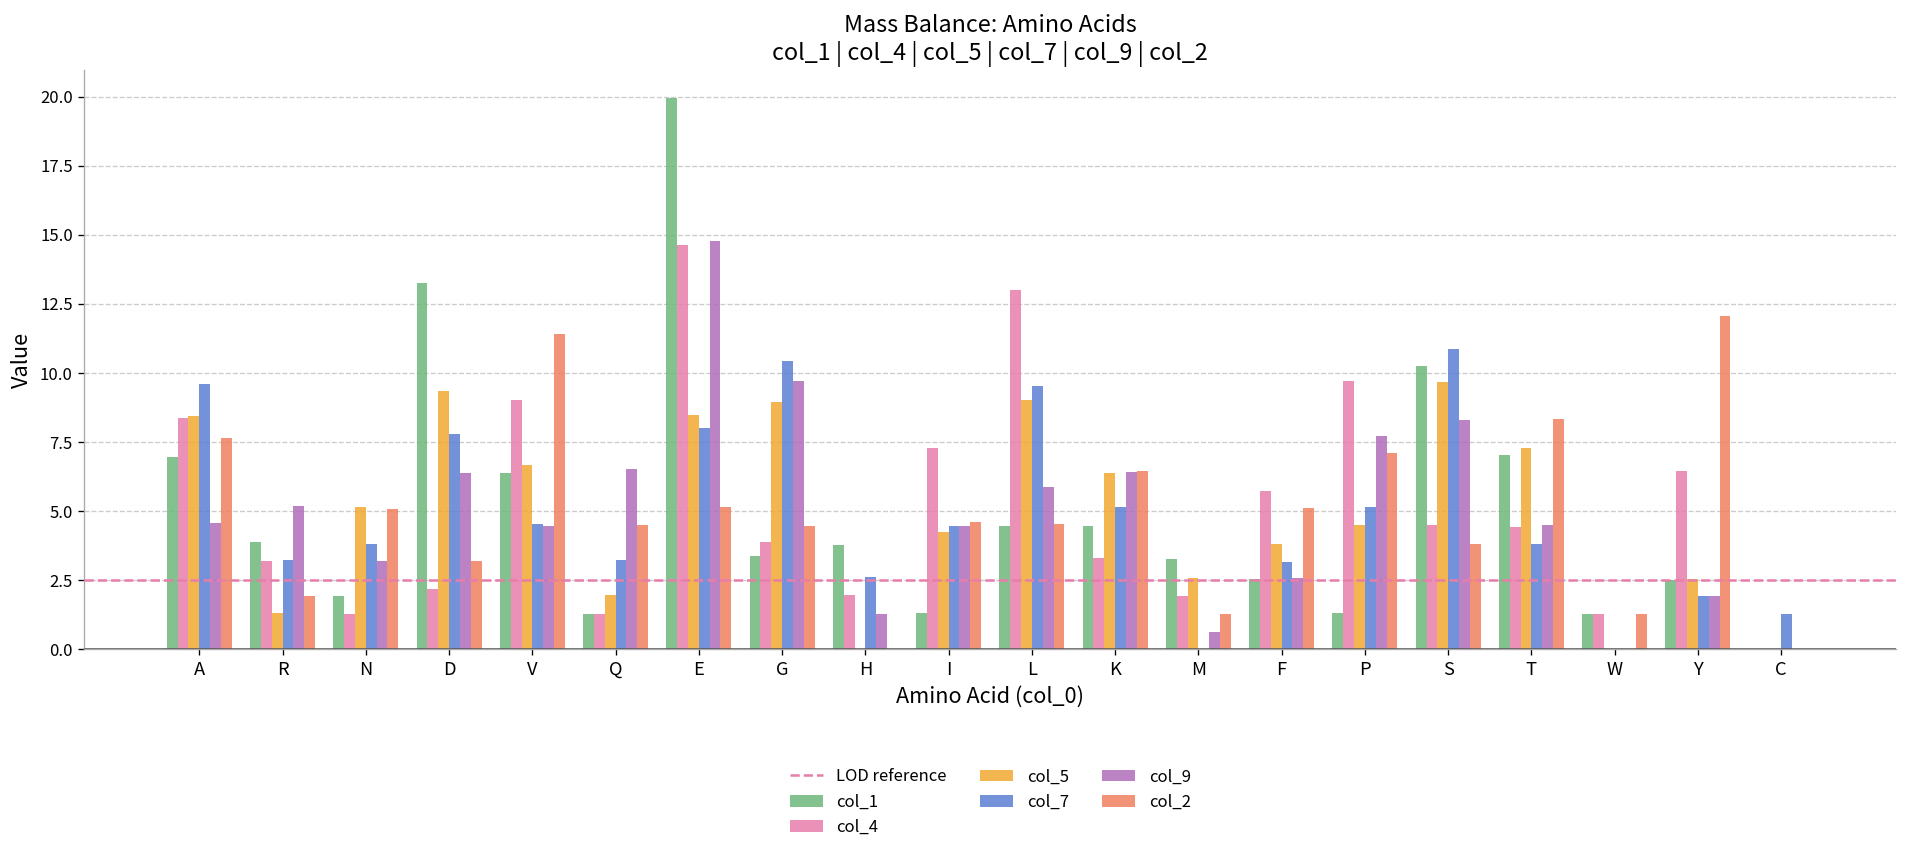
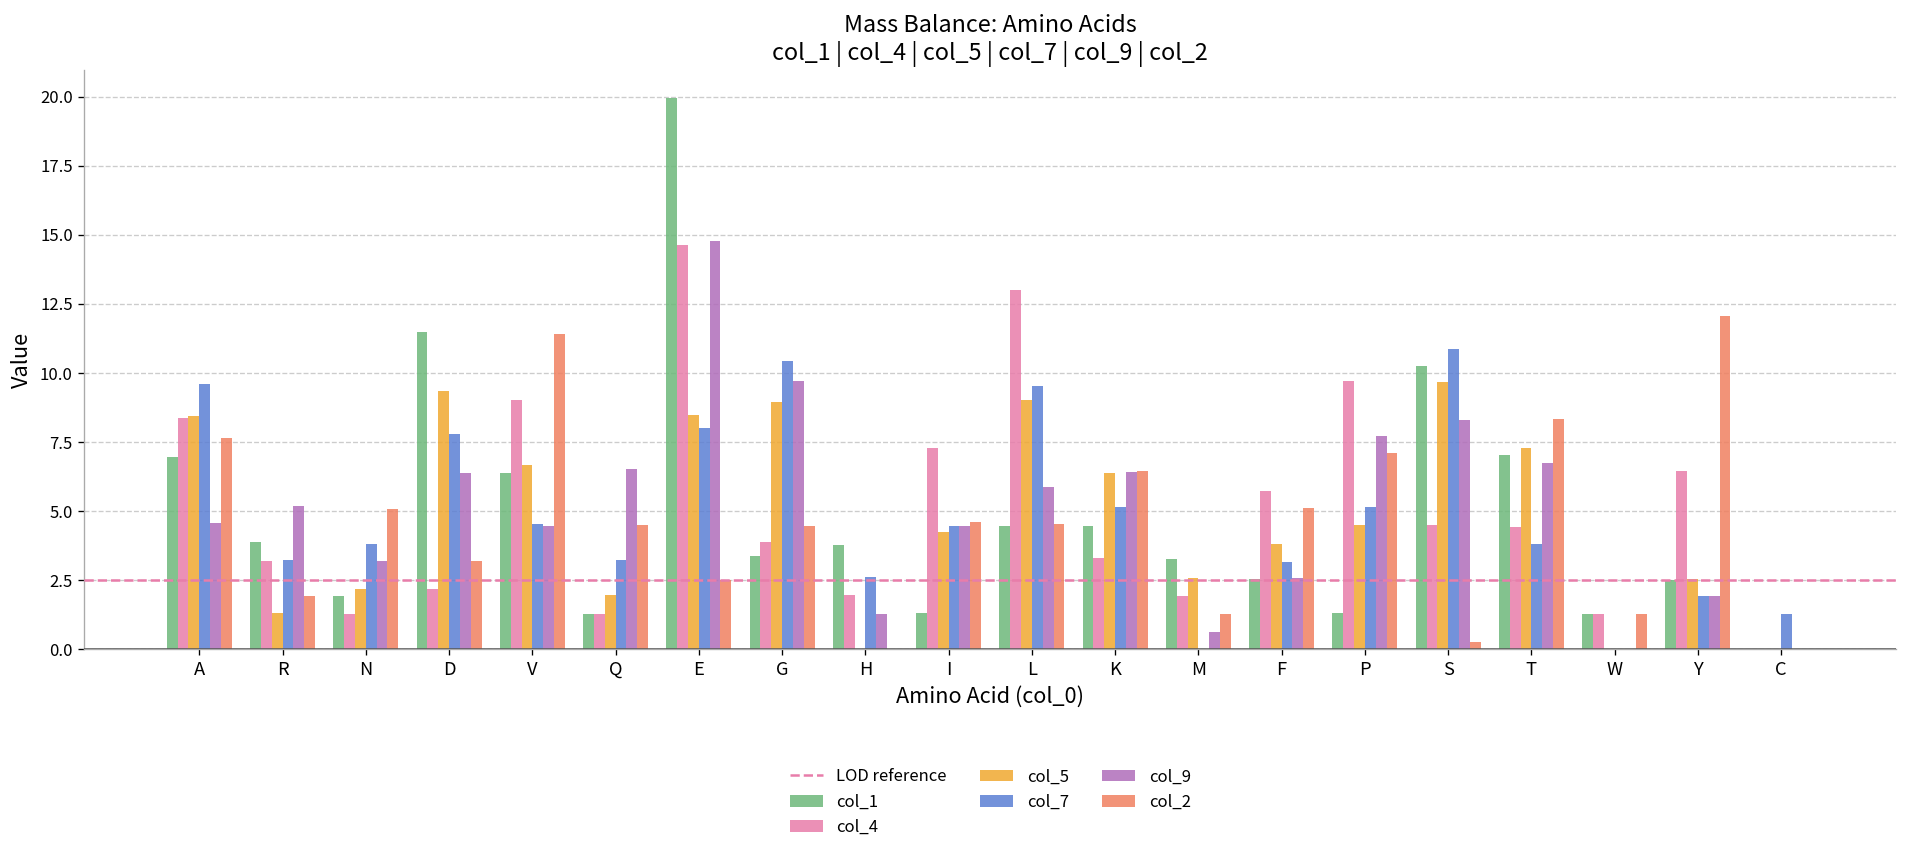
col_5, N: 5.2 -> 2.2
col_1, D: 13.3 -> 11.5
col_2, E: 5.1 -> 2.5
col_2, S: 3.8 -> 0.2
col_9, T: 4.5 -> 6.7
